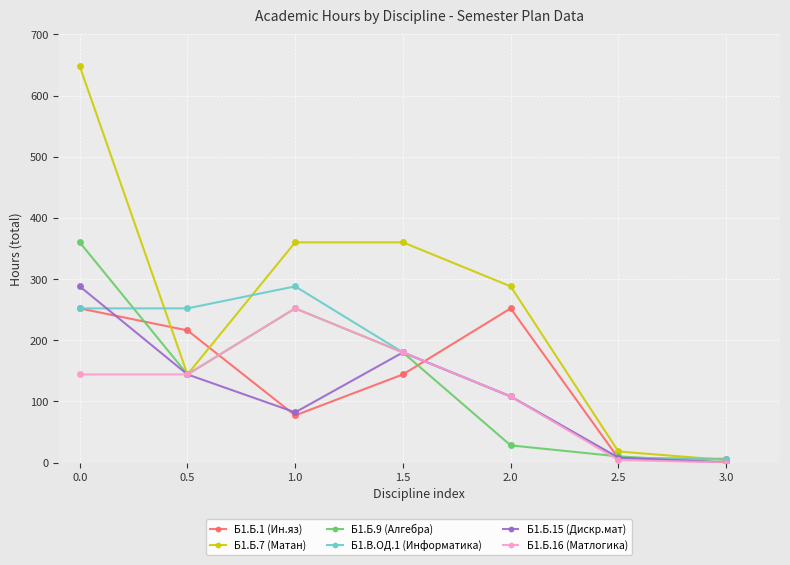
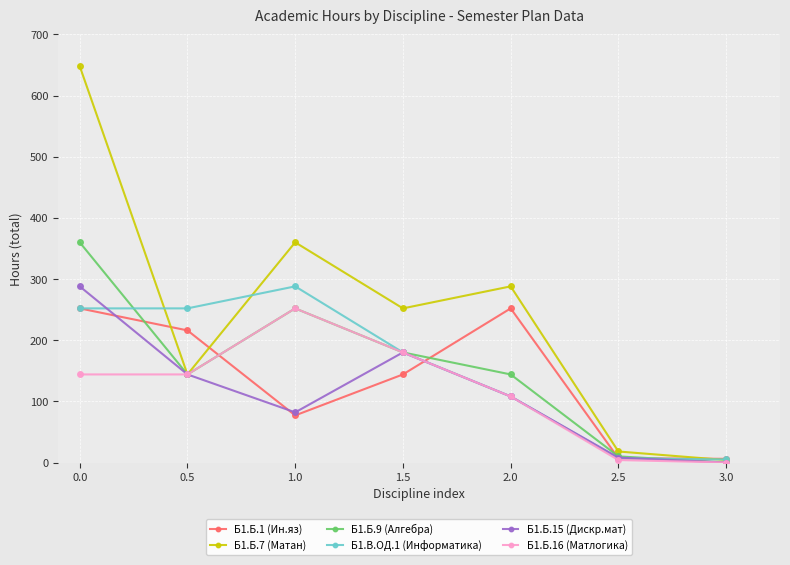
Б1.Б.7 (Матан), 1.5: 360 -> 250
Б1.Б.9 (Алгебра), 2.0: 30 -> 140
